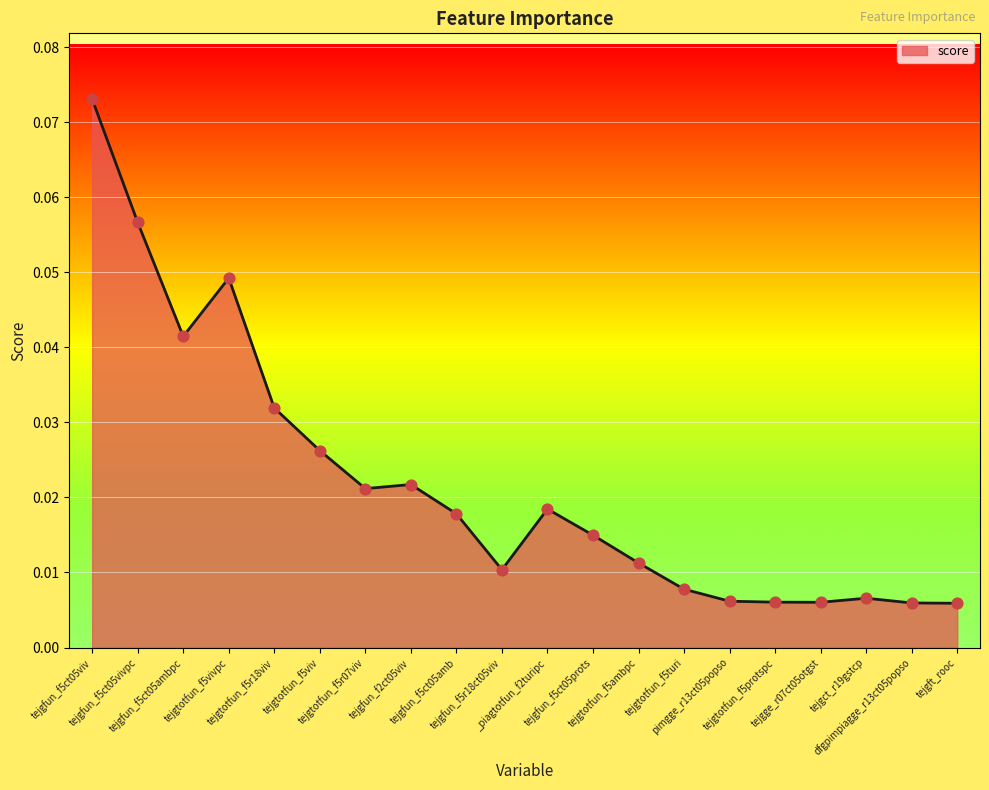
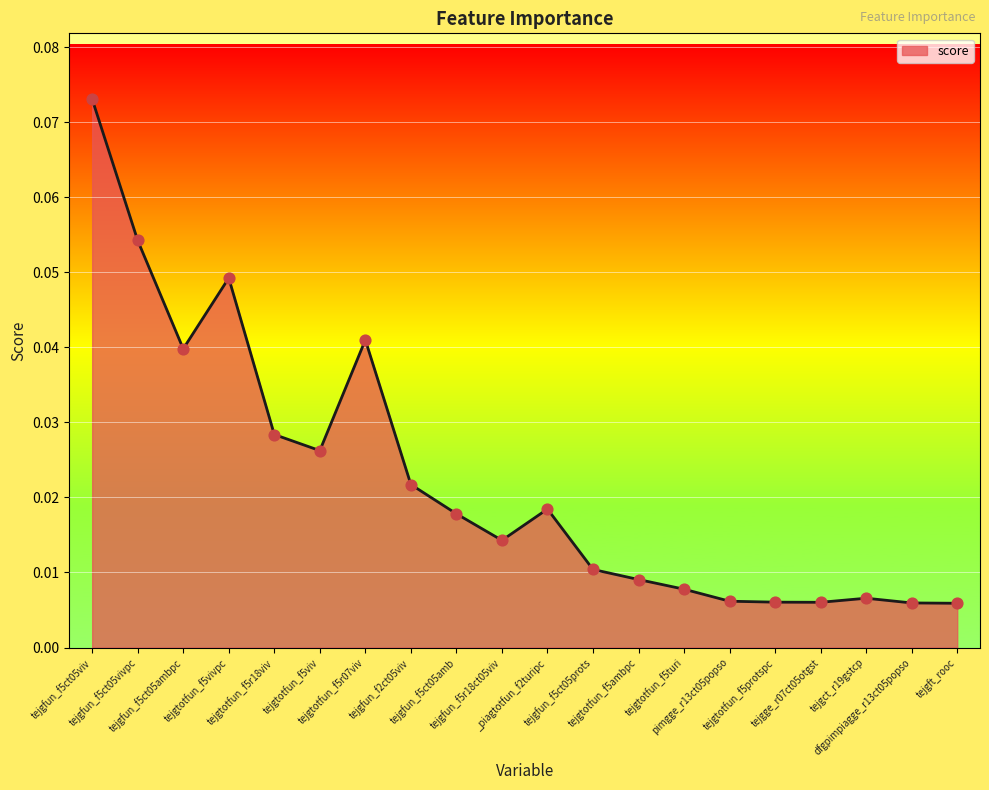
tejgfun_f5ct05vivpc: 0.057 -> 0.054
tejgfun_f5ct05ambpc: 0.041 -> 0.040
tejgtotfun_f5r18viv: 0.032 -> 0.028
tejgtotfun_f5r07viv: 0.021 -> 0.041
tejgfun_f5r18ct05viv: 0.010 -> 0.014
tejgfun_f5ct05prots: 0.015 -> 0.010
tejgtotfun_f5ambpc: 0.011 -> 0.009
